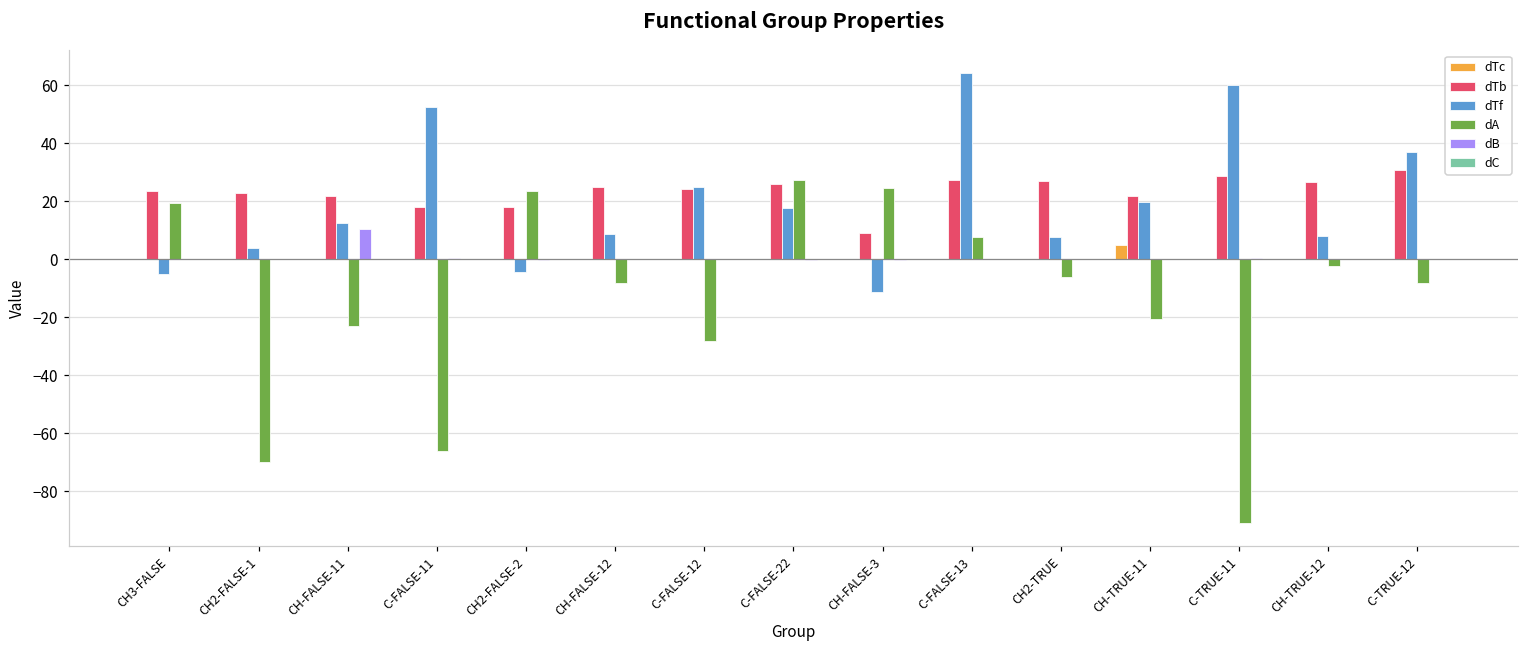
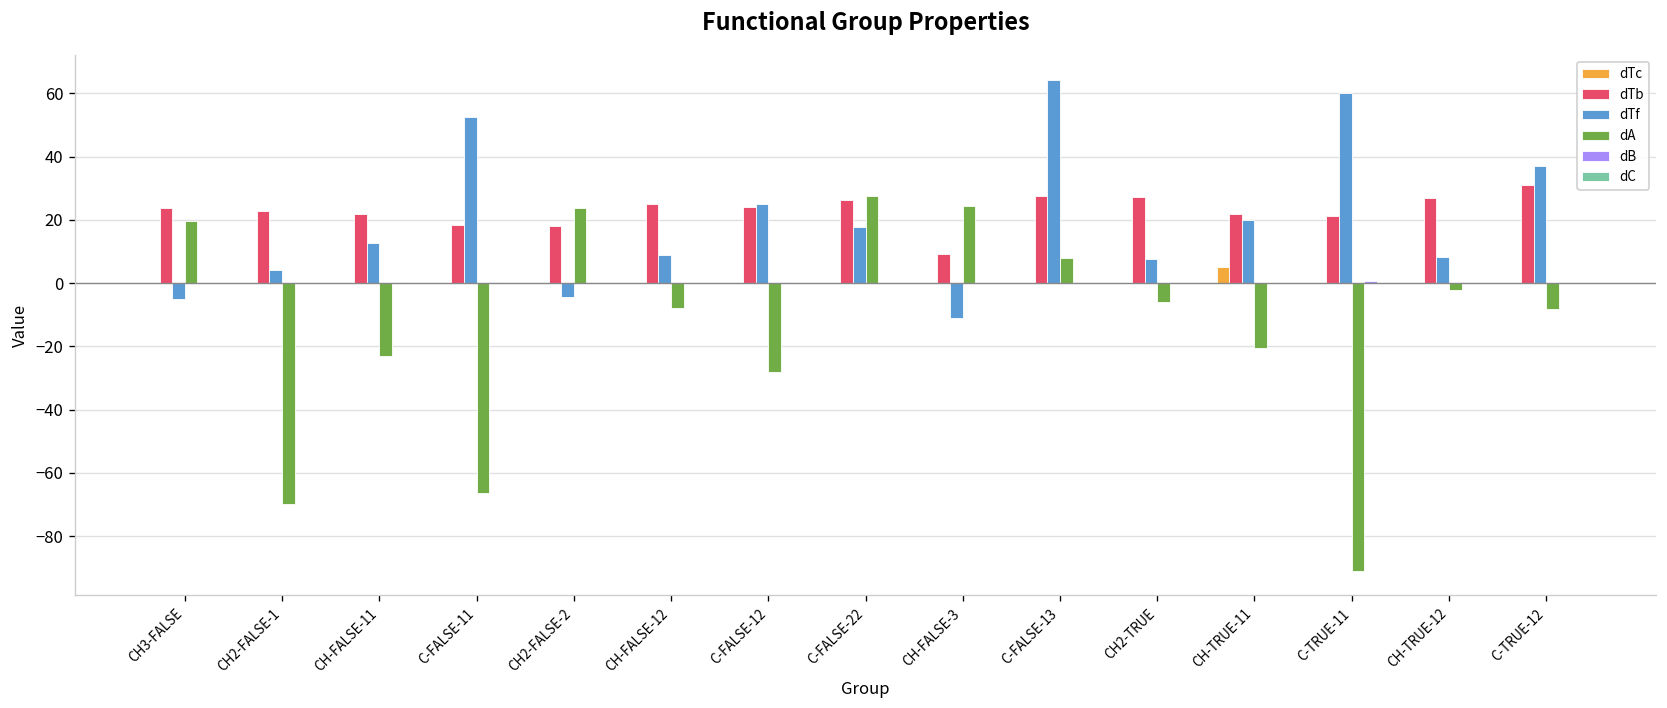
dB, CH-FALSE-11: 11 -> 0
dTb, C-TRUE-11: 29 -> 21
